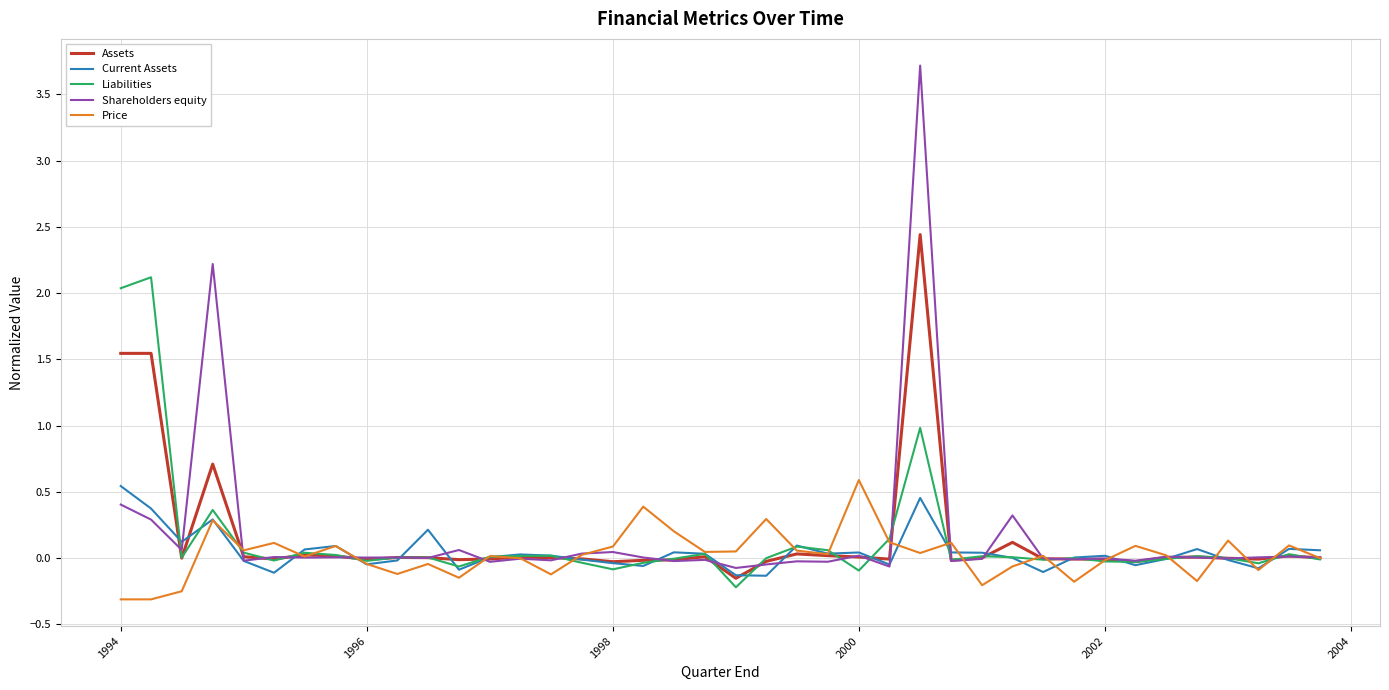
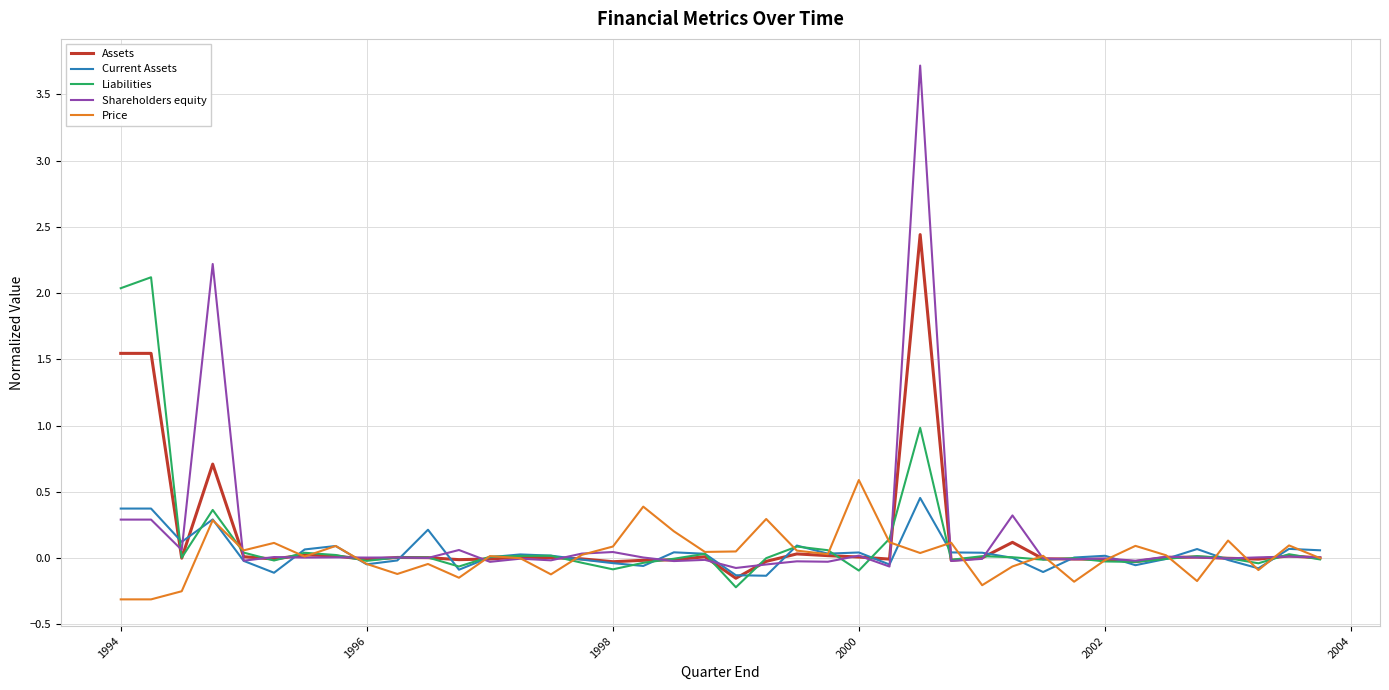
Current Assets, 1994: 0.54 -> 0.37
Shareholders equity, 1994: 0.40 -> 0.29
